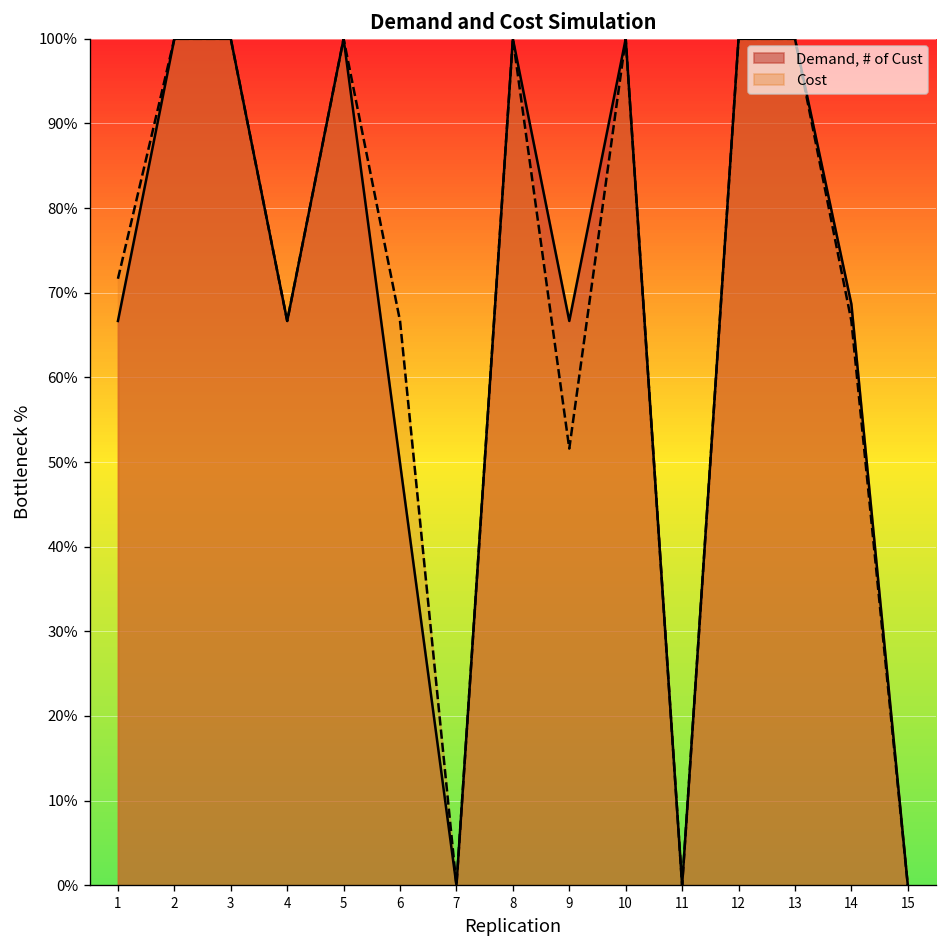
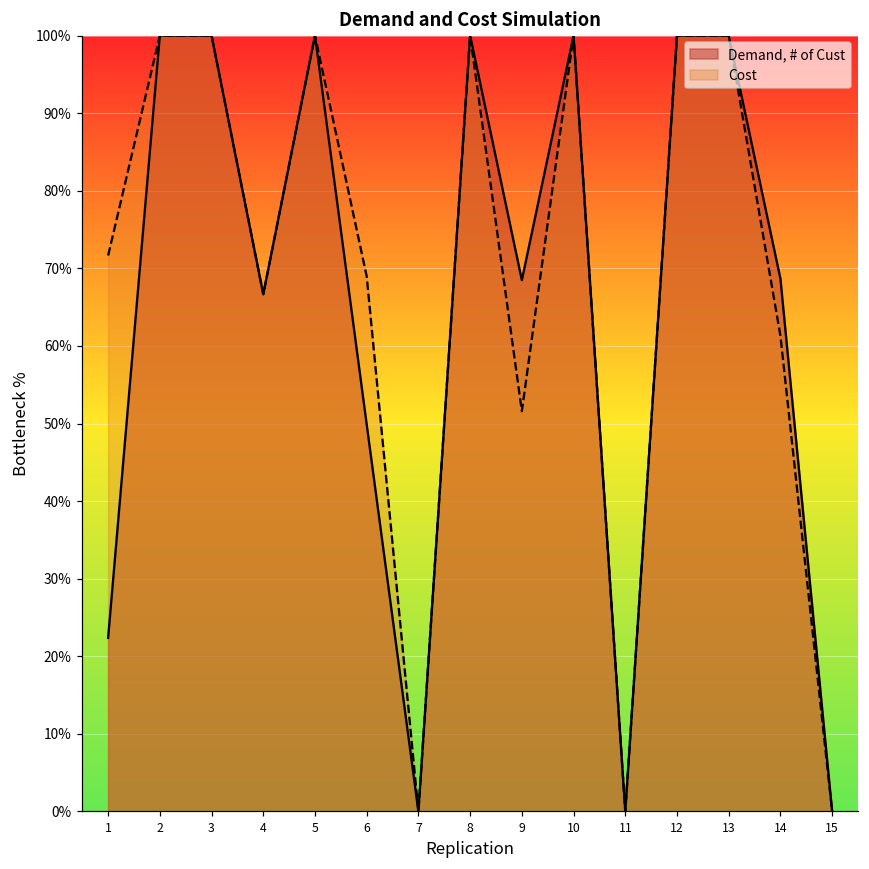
Demand, # of Cust, 1: 67% -> 22%
Cost, 6: 67% -> 69%
Demand, # of Cust, 9: 67% -> 68%
Cost, 14: 67% -> 61%
